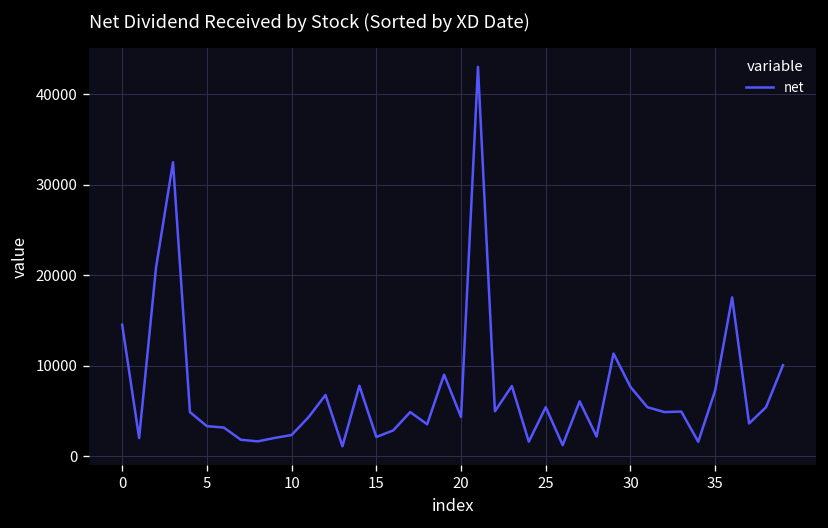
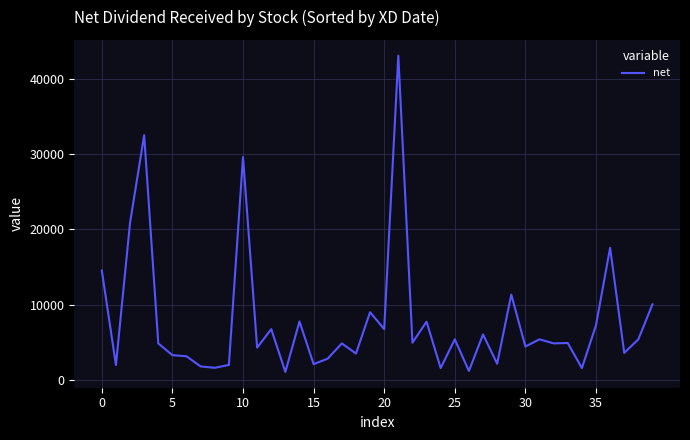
10: 2000 -> 30000
20: 4000 -> 7000
30: 8000 -> 4000
